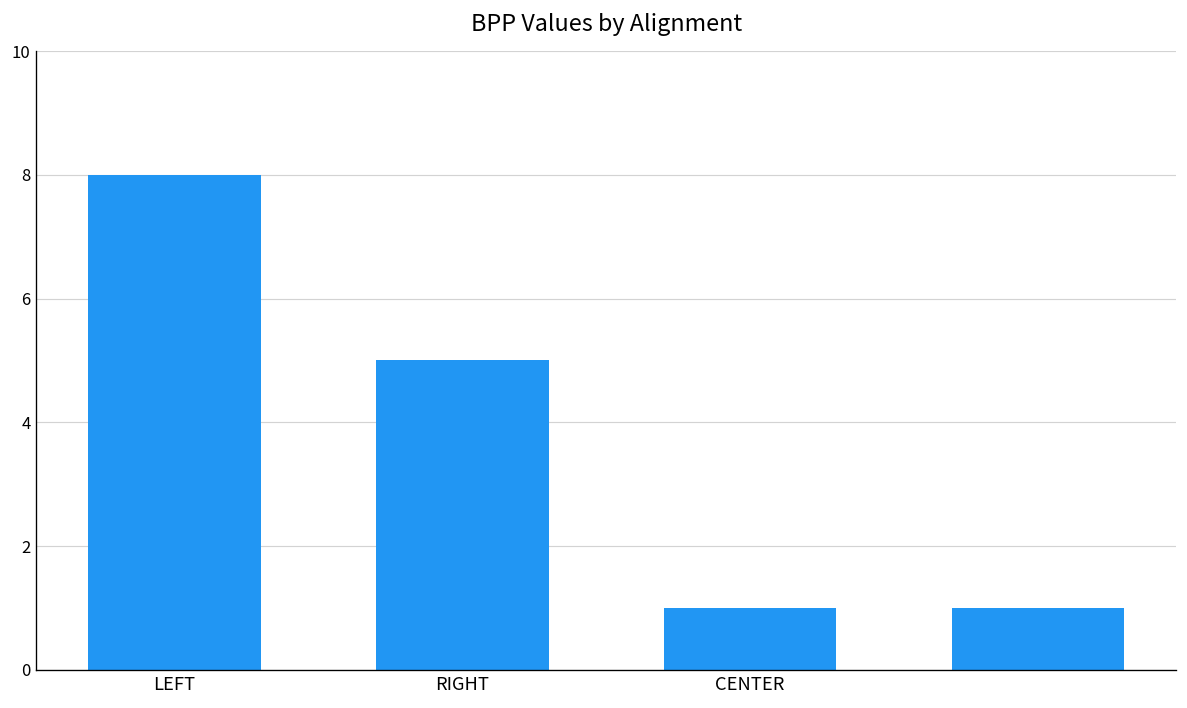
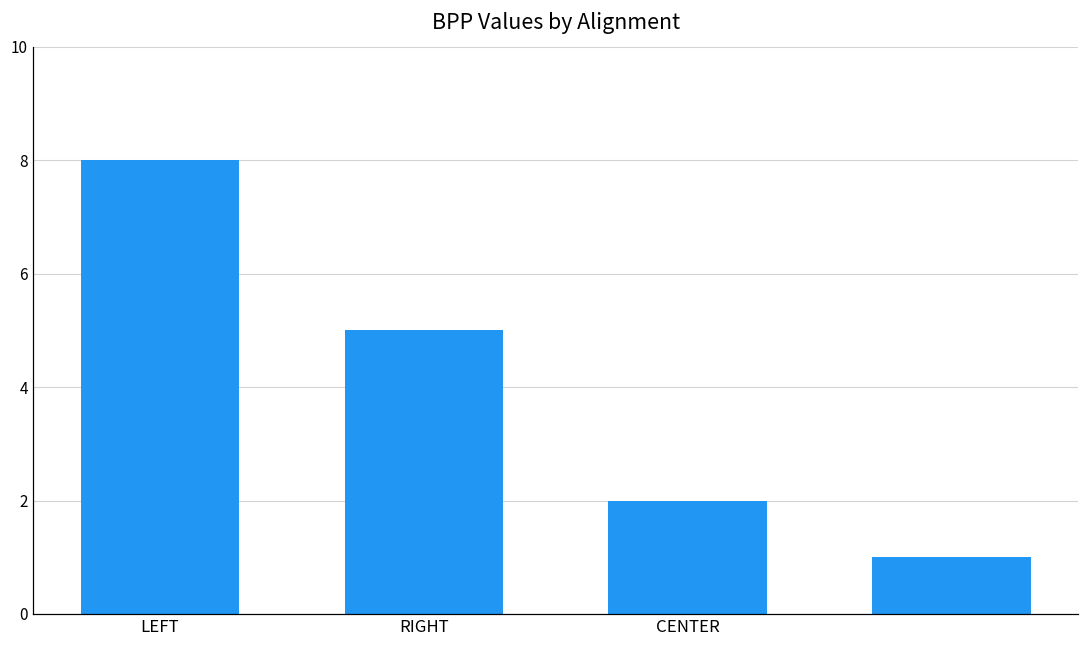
CENTER: 1 -> 2
